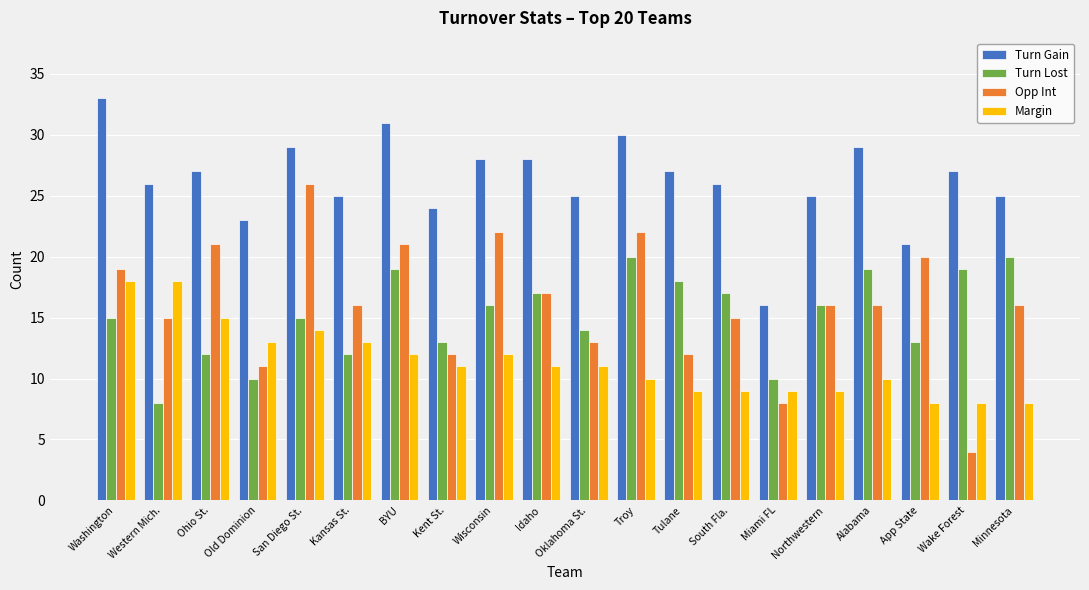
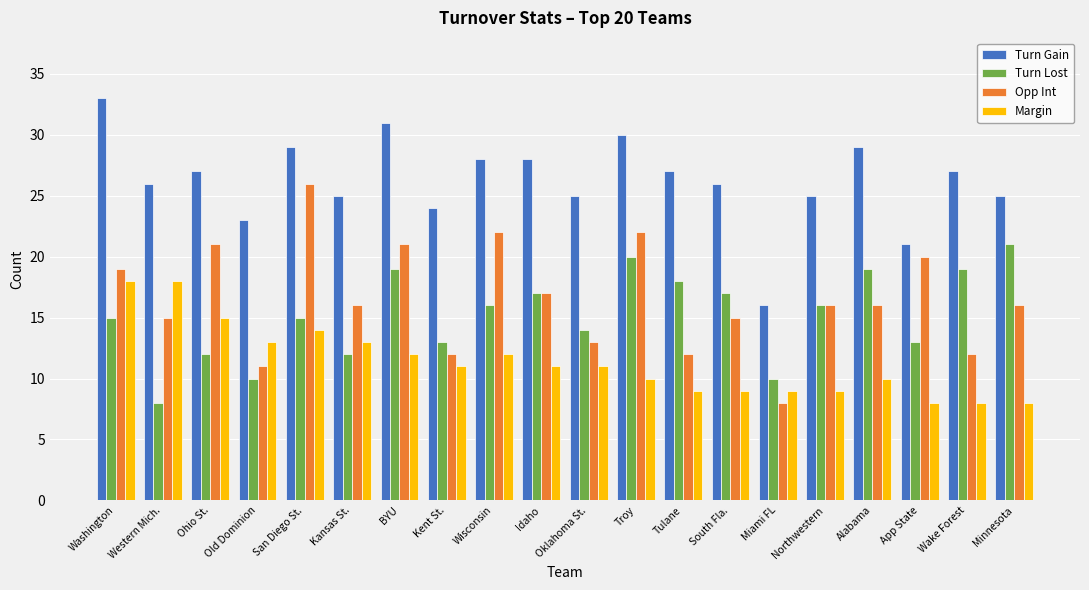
Opp Int, Wake Forest: 4 -> 12
Turn Lost, Minnesota: 20 -> 21
